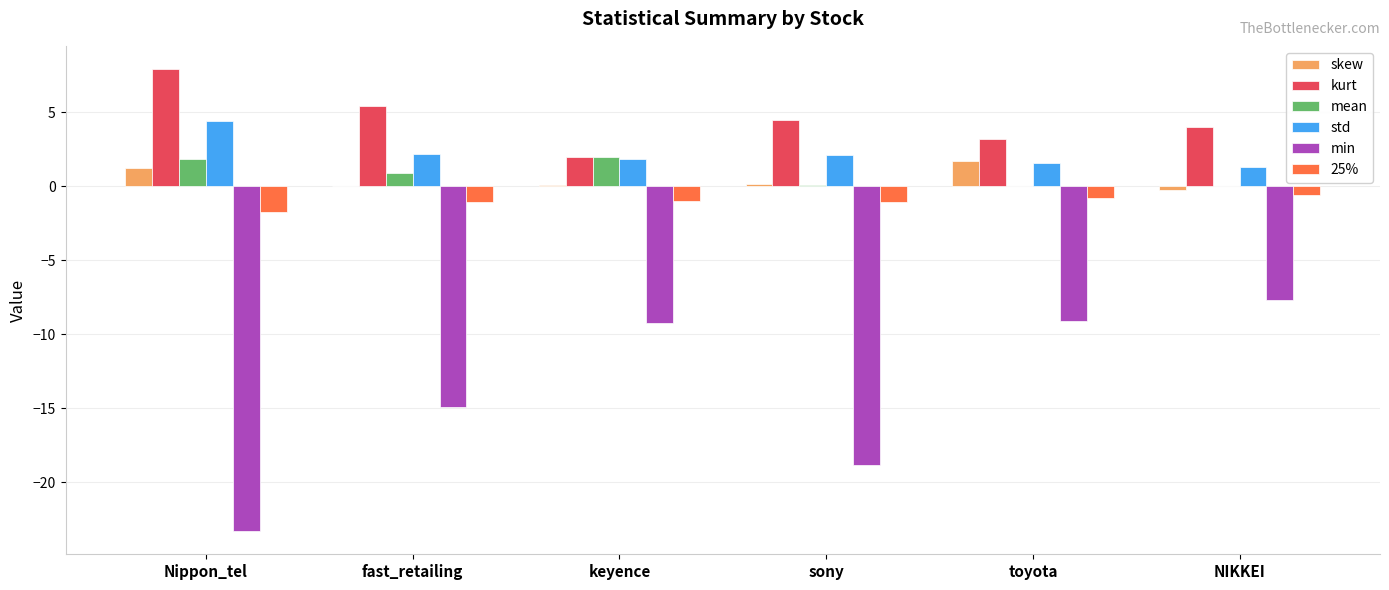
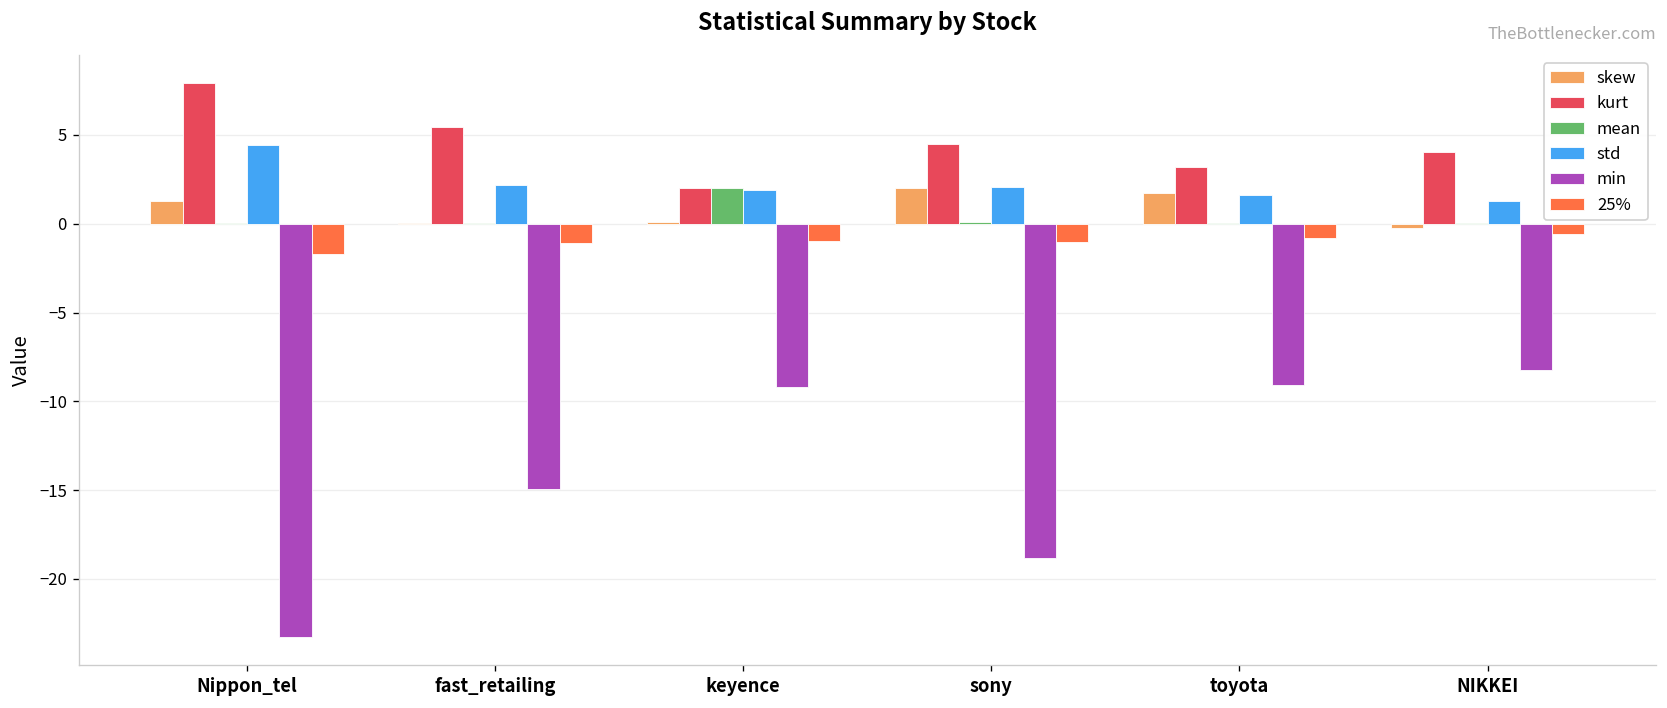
mean, Nippon_tel: 1.9 -> 0.0
mean, fast_retailing: 0.9 -> 0.1
skew, sony: 0.1 -> 2.0
min, NIKKEI: -7.7 -> -8.3
